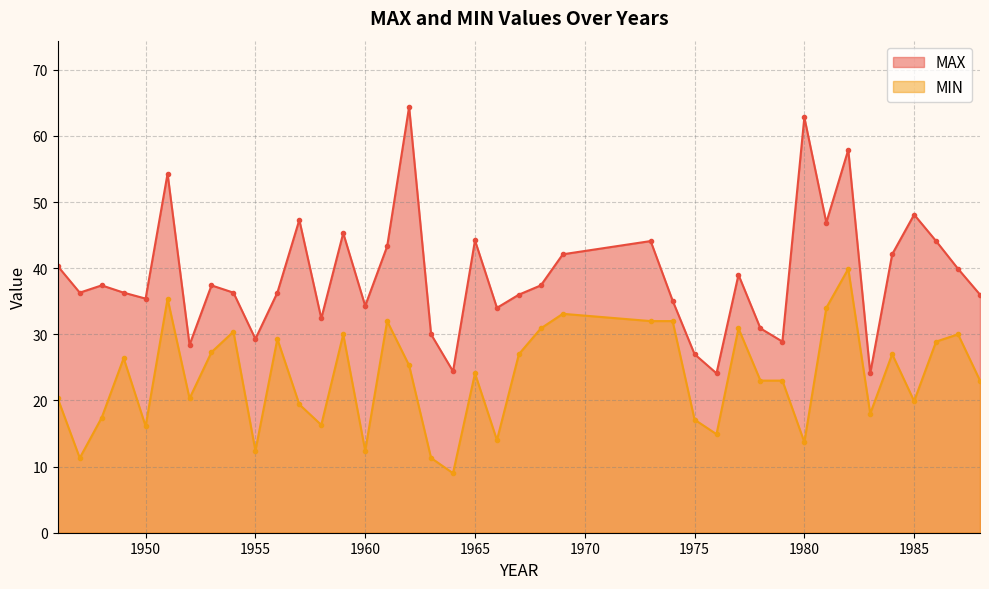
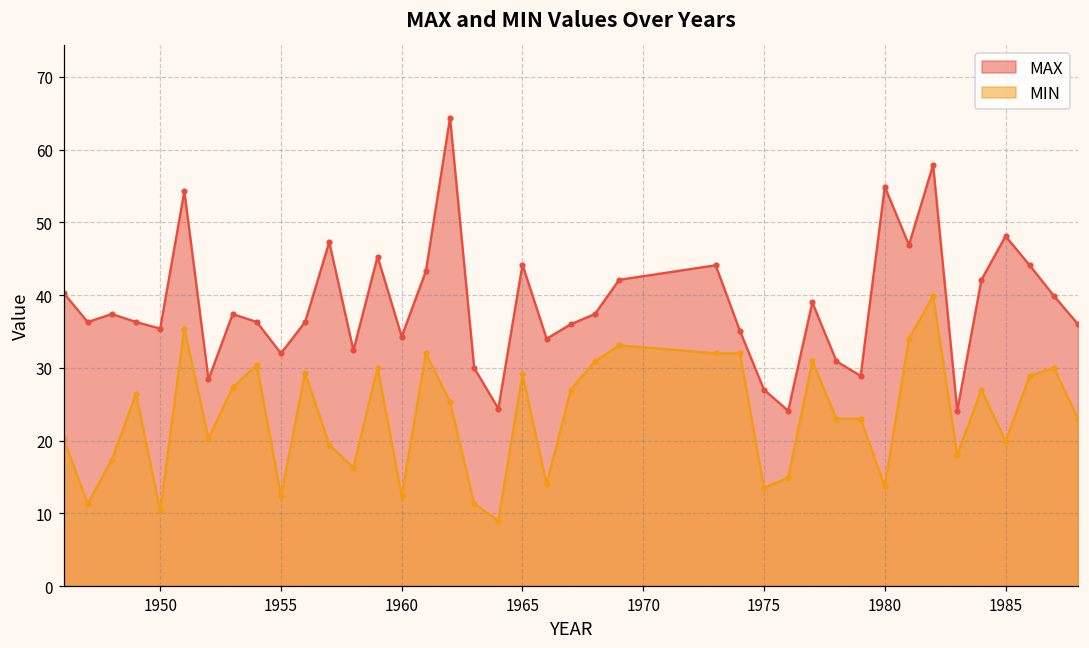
MIN, 1950: 16 -> 10
MAX, 1955: 29 -> 32
MIN, 1965: 24 -> 29
MIN, 1975: 17 -> 14
MAX, 1980: 63 -> 55
